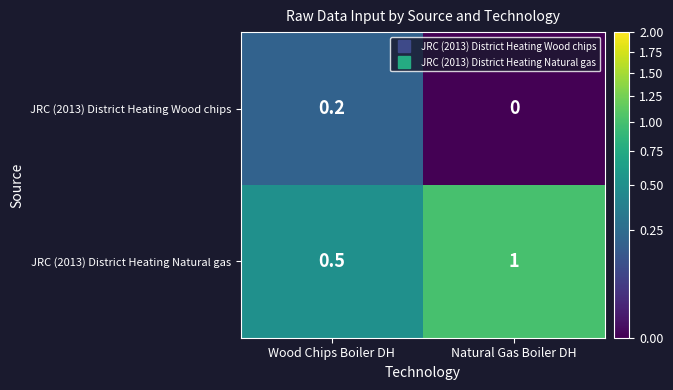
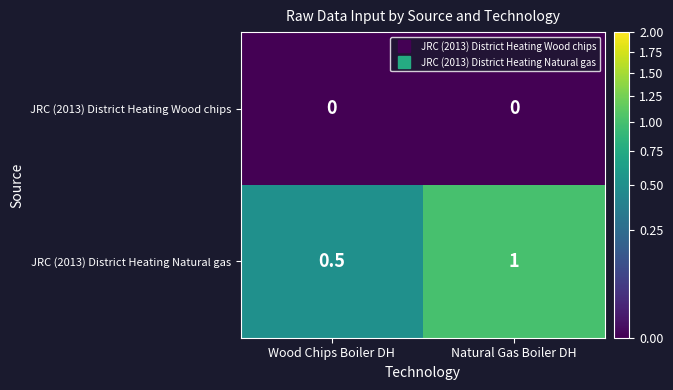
JRC (2013) District Heating Wood chips, Wood Chips Boiler DH: 0.2 -> 0
